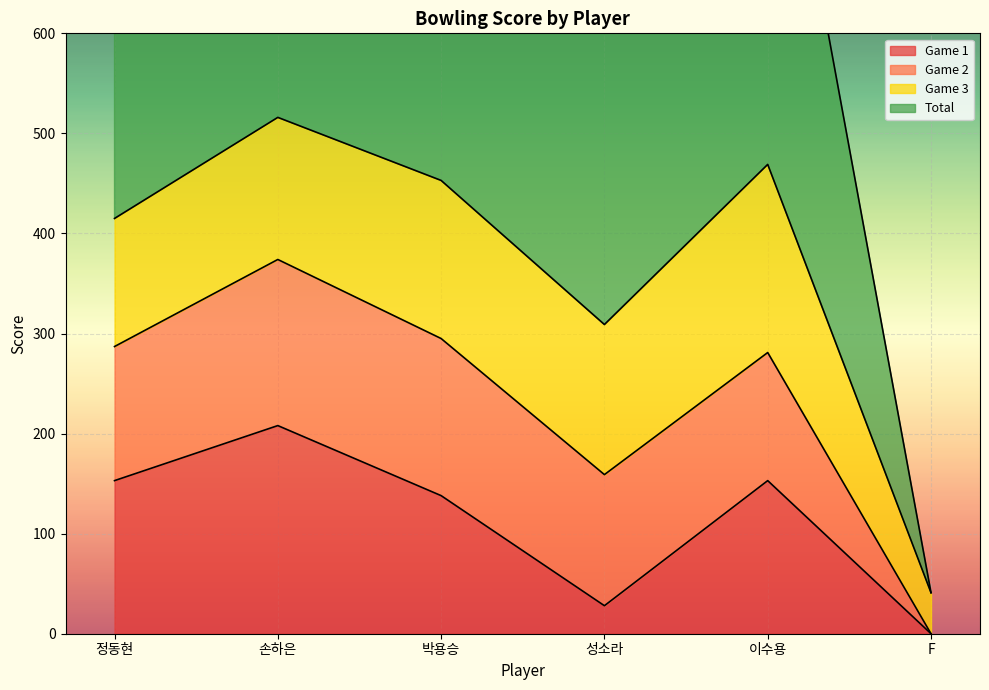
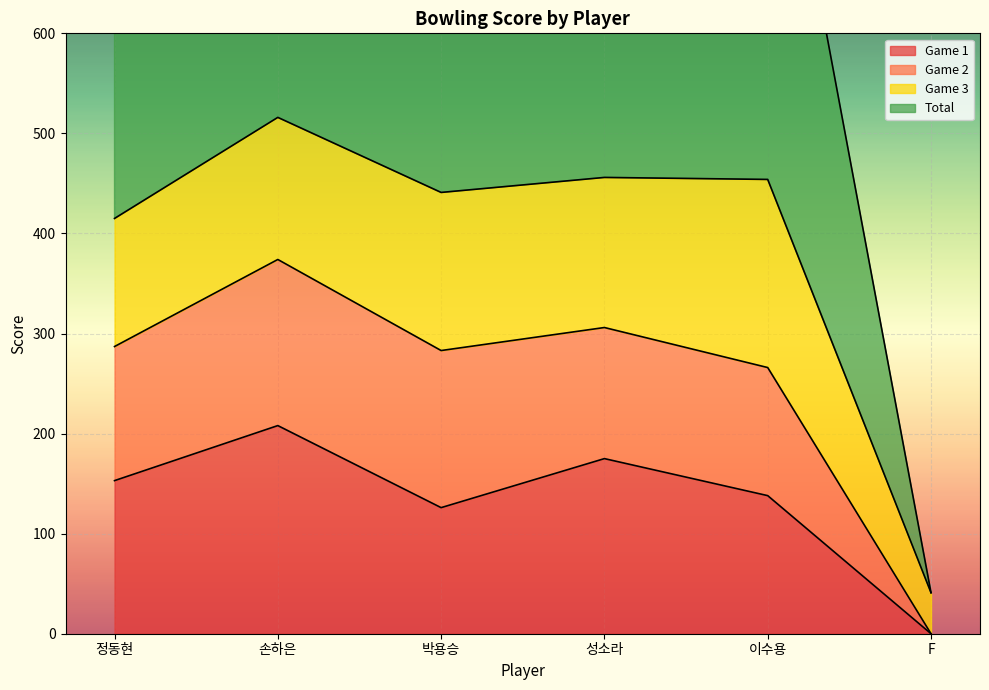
Game 1, 박용승: 138 -> 126
Game 1, 성소라: 28 -> 175
Game 1, 이수용: 153 -> 138
